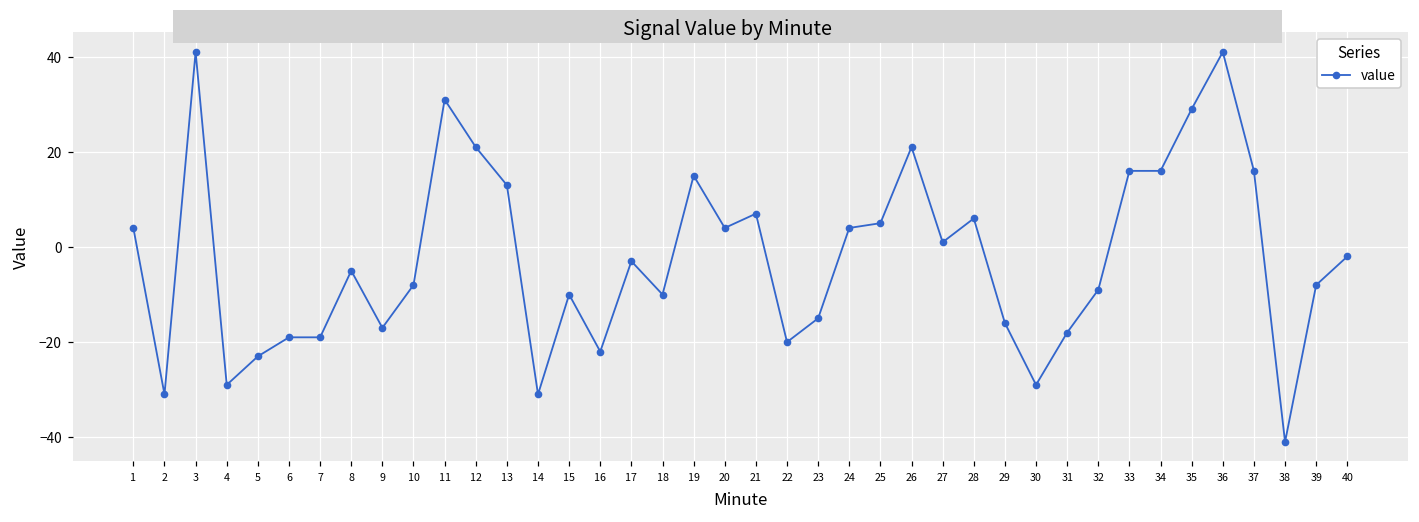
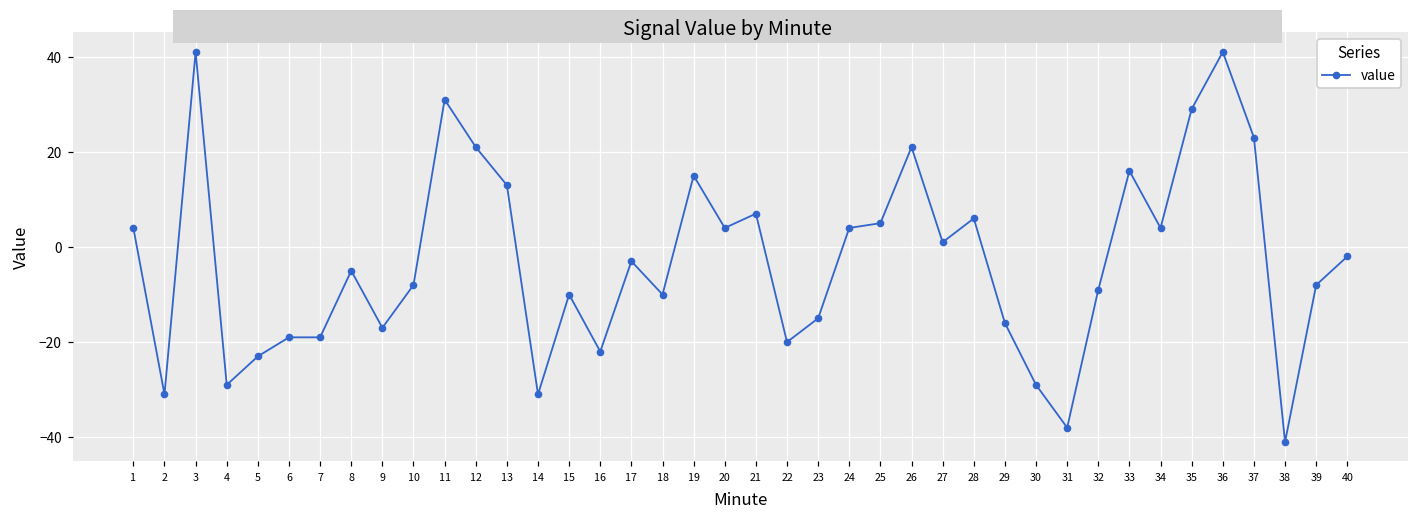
31: -18 -> -38
34: 16 -> 4
37: 16 -> 23
